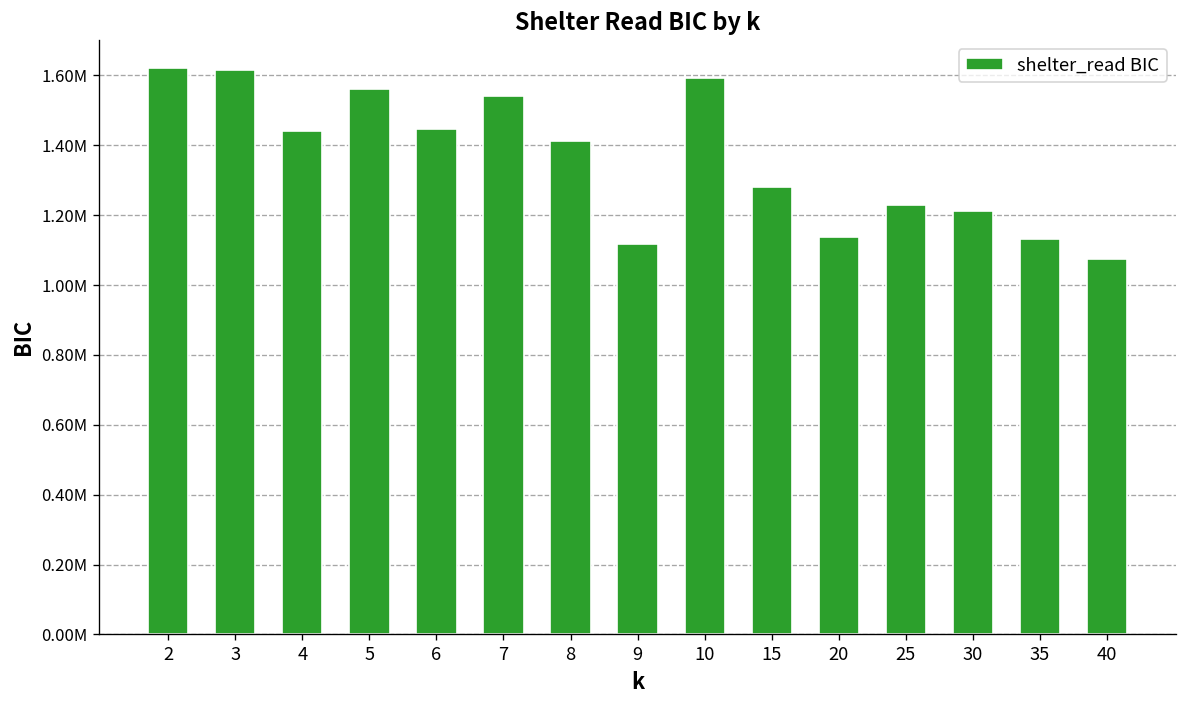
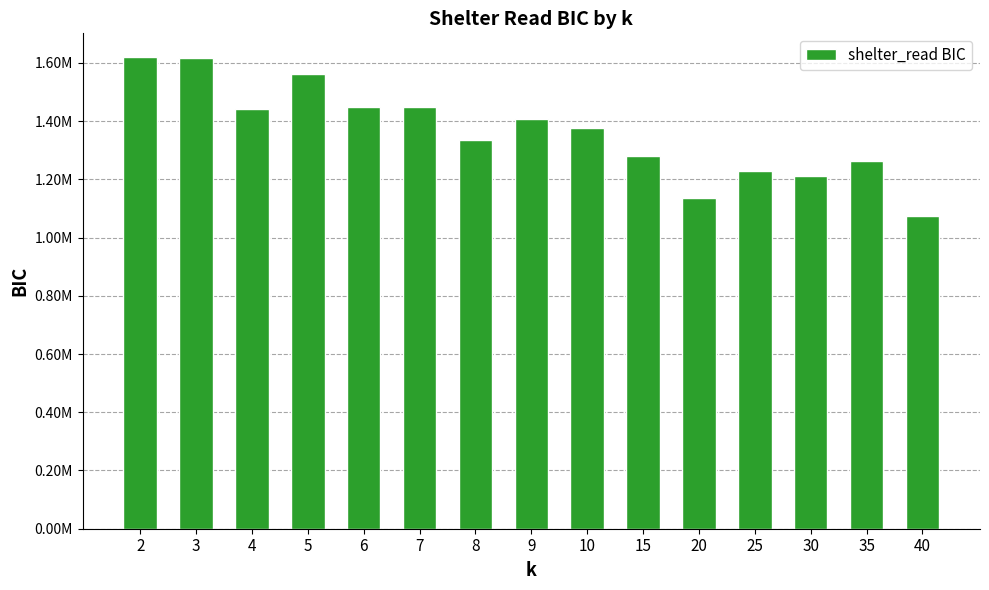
7: 1540000 -> 1450000
8: 1410000 -> 1340000
9: 1120000 -> 1410000
10: 1590000 -> 1380000
35: 1130000 -> 1260000
